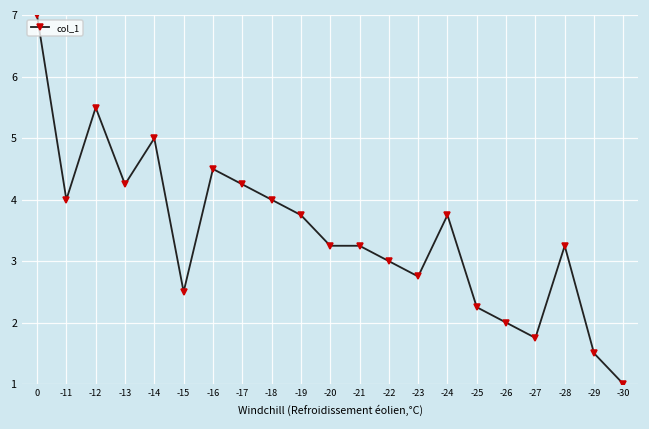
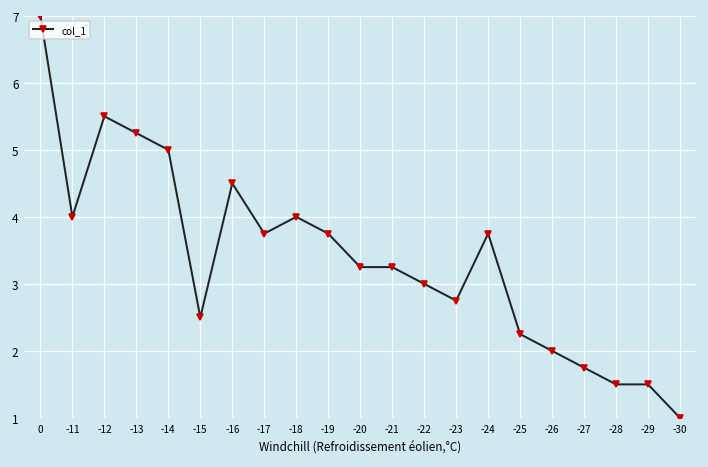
-13: 4.3 -> 5.3
-17: 4.3 -> 3.8
-28: 3.3 -> 1.5
